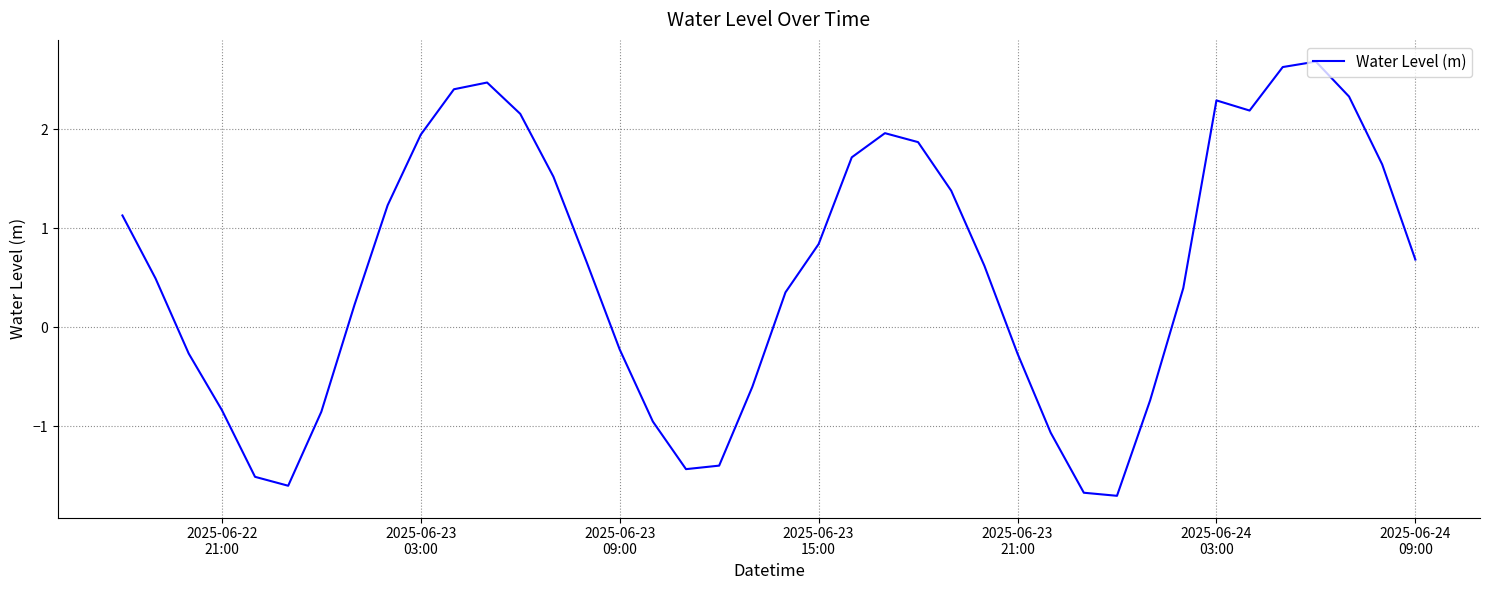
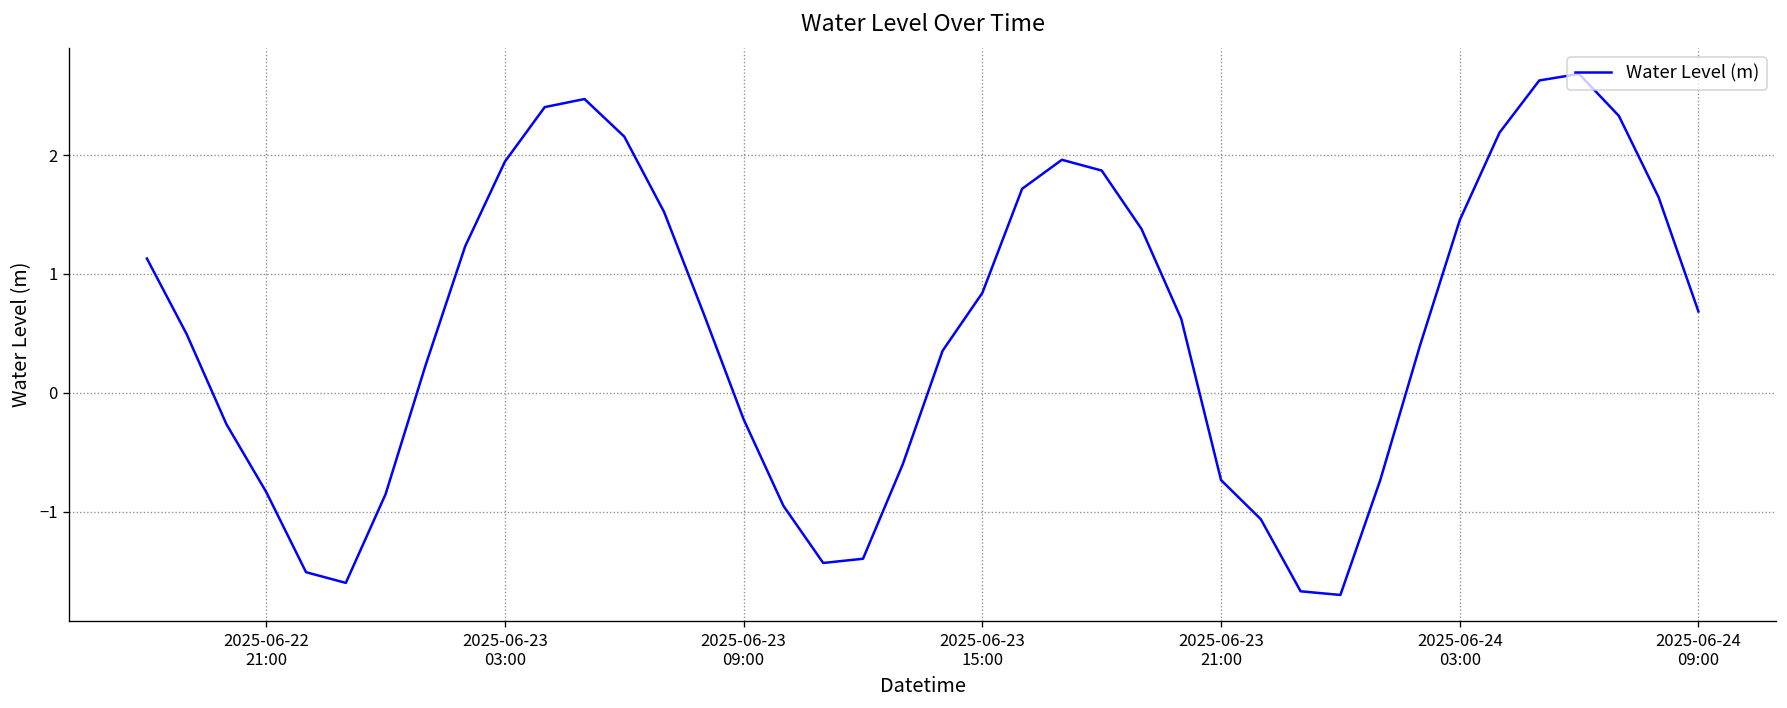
2025-06-23 21:00: -0.3 -> -0.7
2025-06-24 03:00: 2.3 -> 1.5
